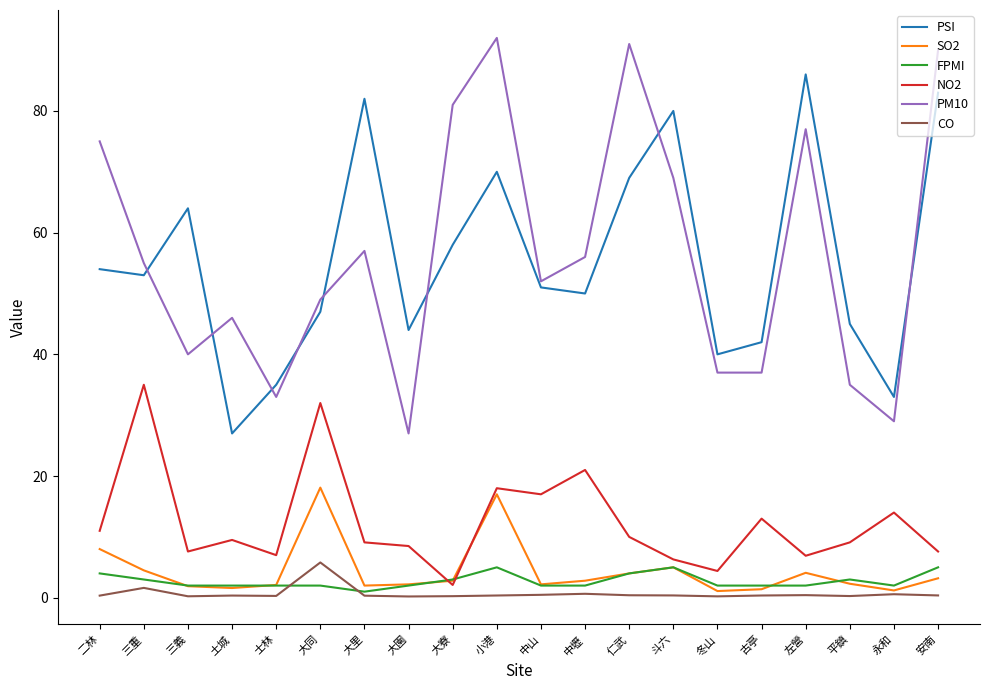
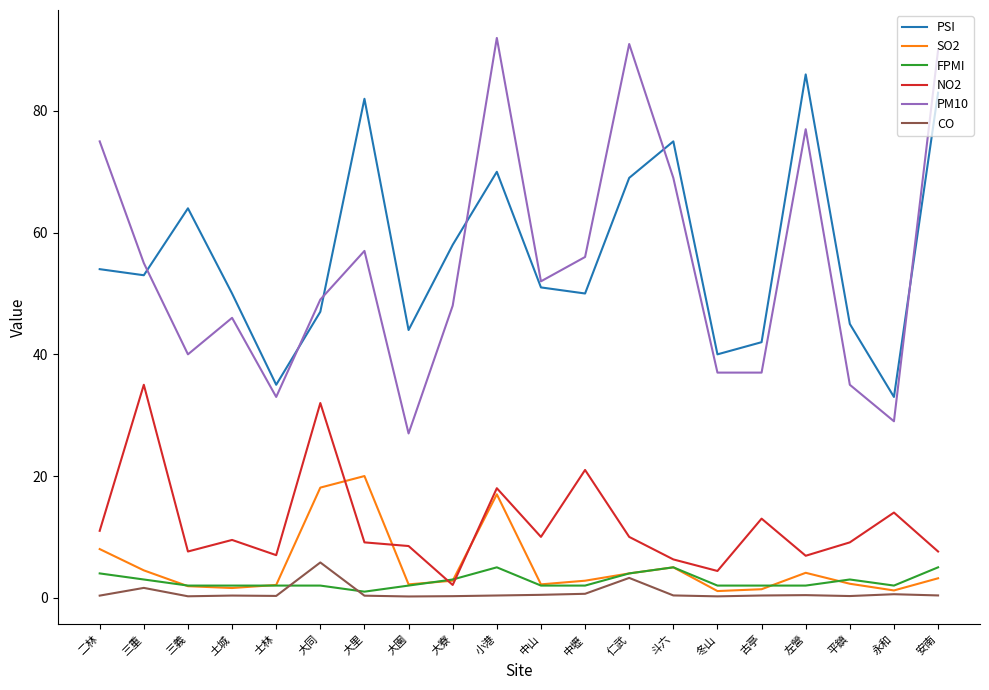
PSI, 土城: 27 -> 50
SO2, 大里: 2 -> 20
PM10, 大寮: 81 -> 48
NO2, 中山: 17 -> 10
CO, 仁武: 0 -> 3
PSI, 斗六: 80 -> 75
